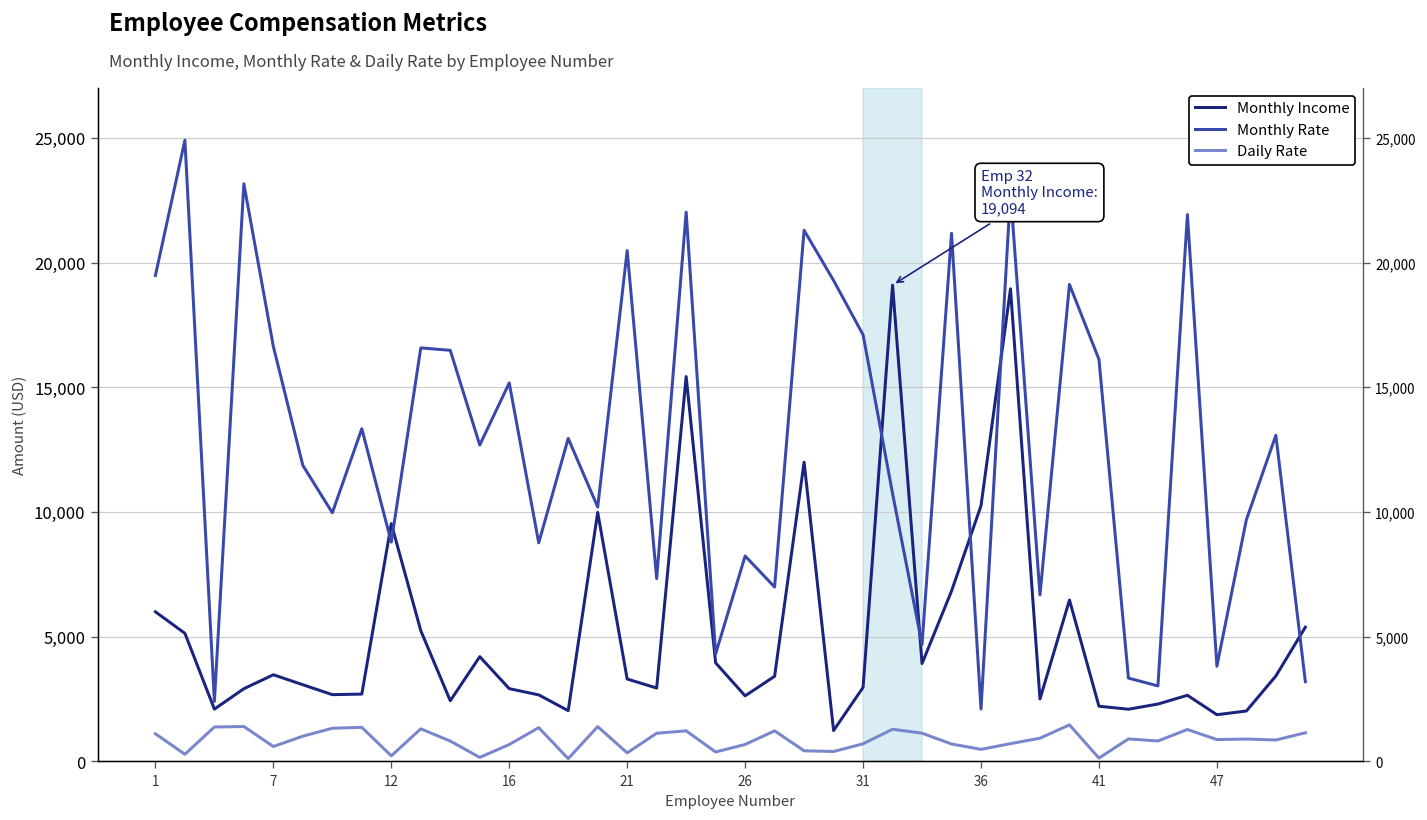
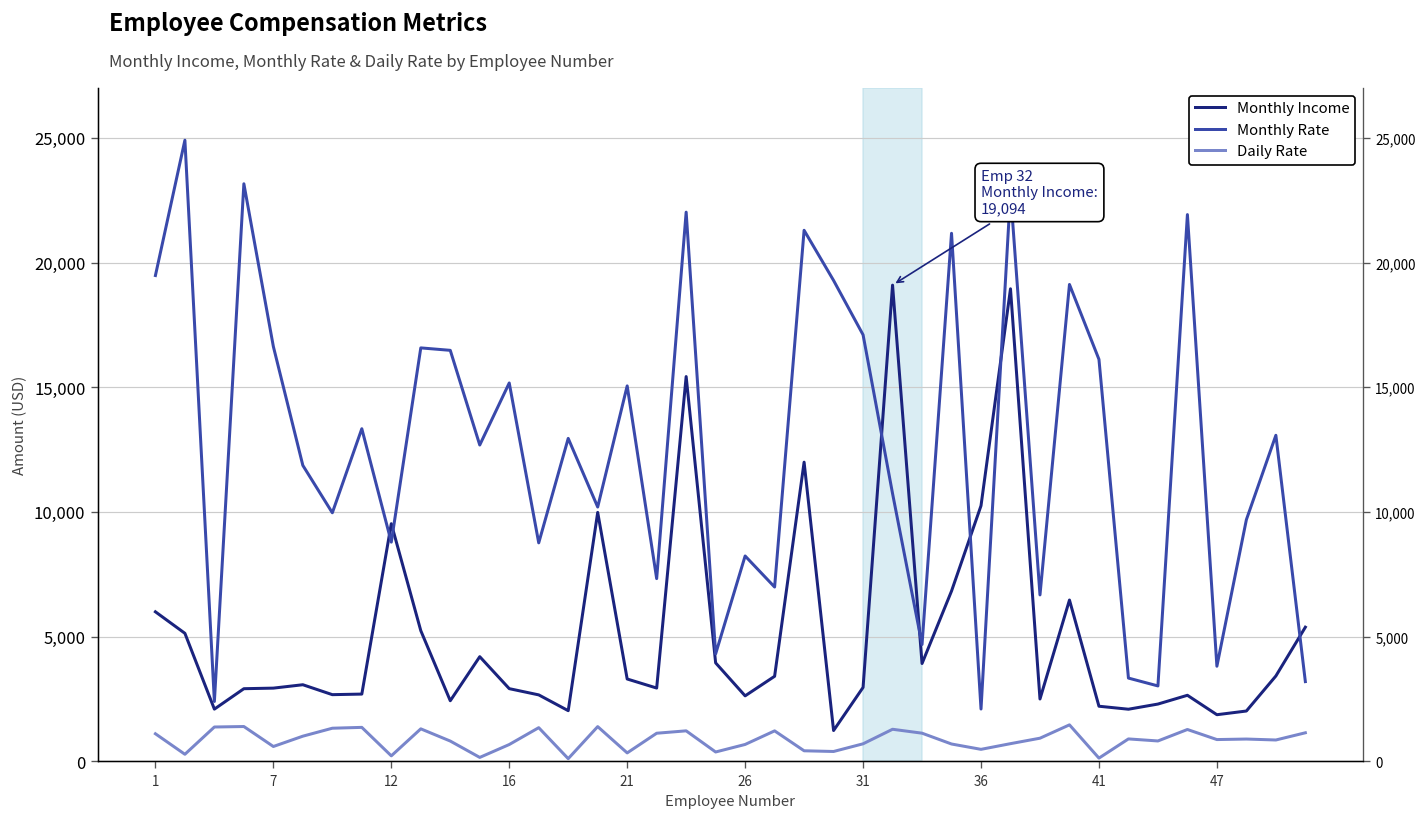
Monthly Income, 7: 3,500 -> 2,900
Monthly Rate, 21: 20,500 -> 15,100
